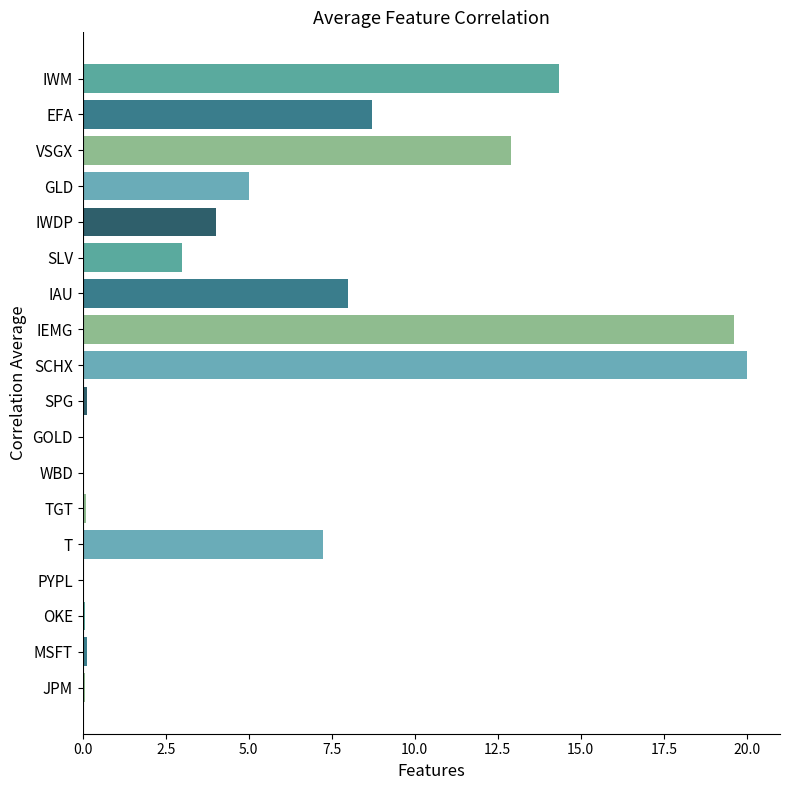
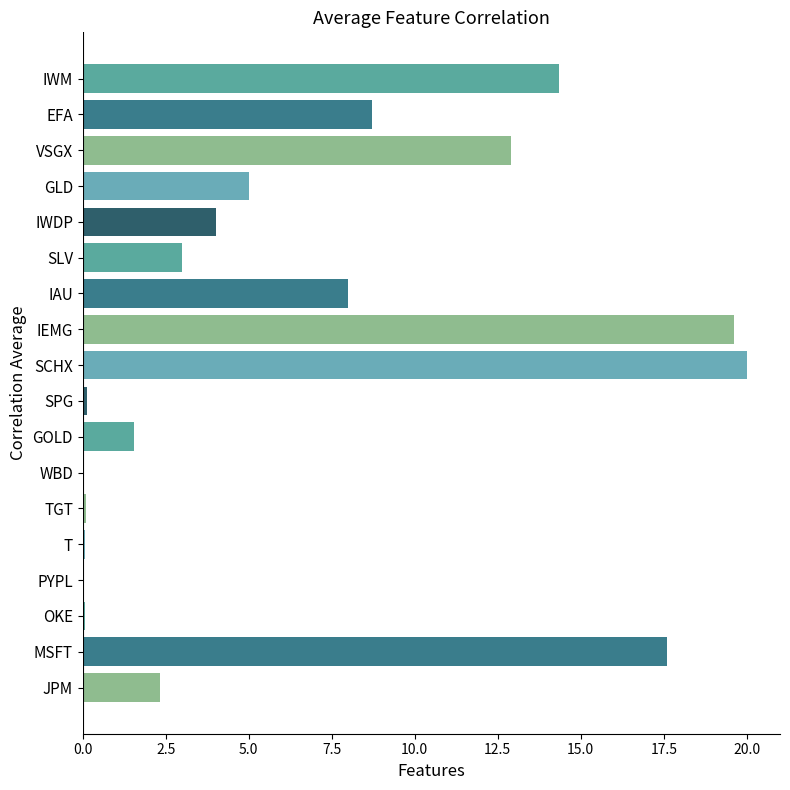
GOLD: 0.0 -> 1.5
T: 7.2 -> 0.1
MSFT: 0.1 -> 17.6
JPM: 0.1 -> 2.3
